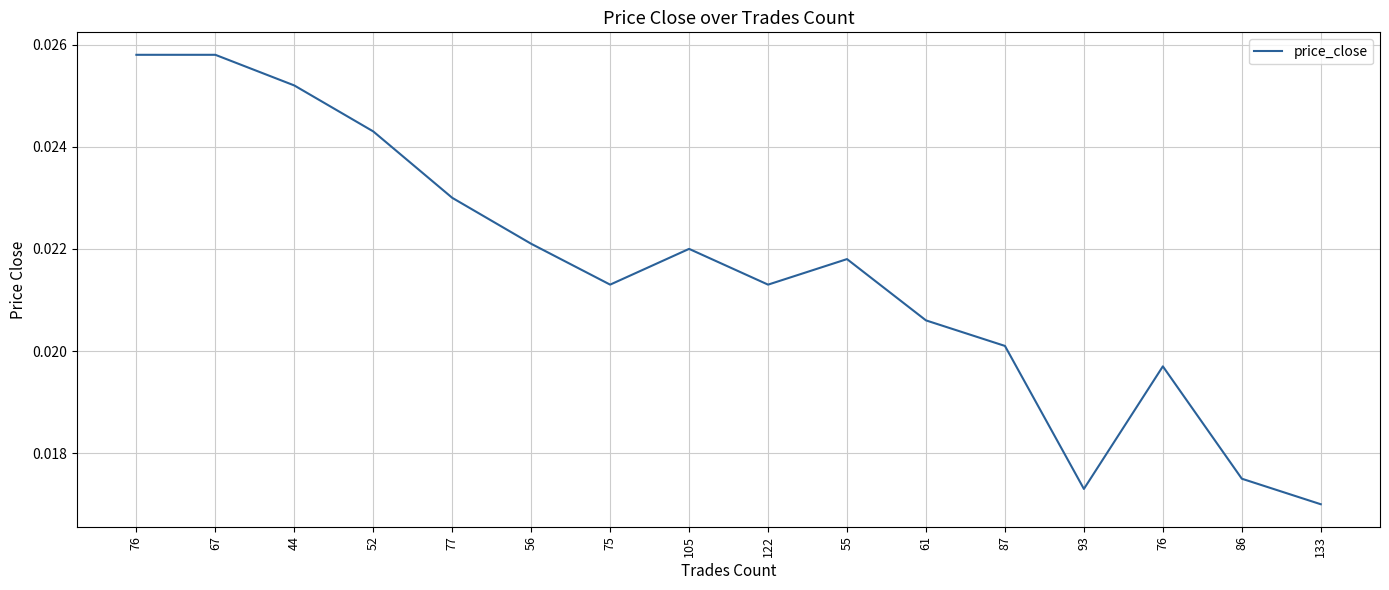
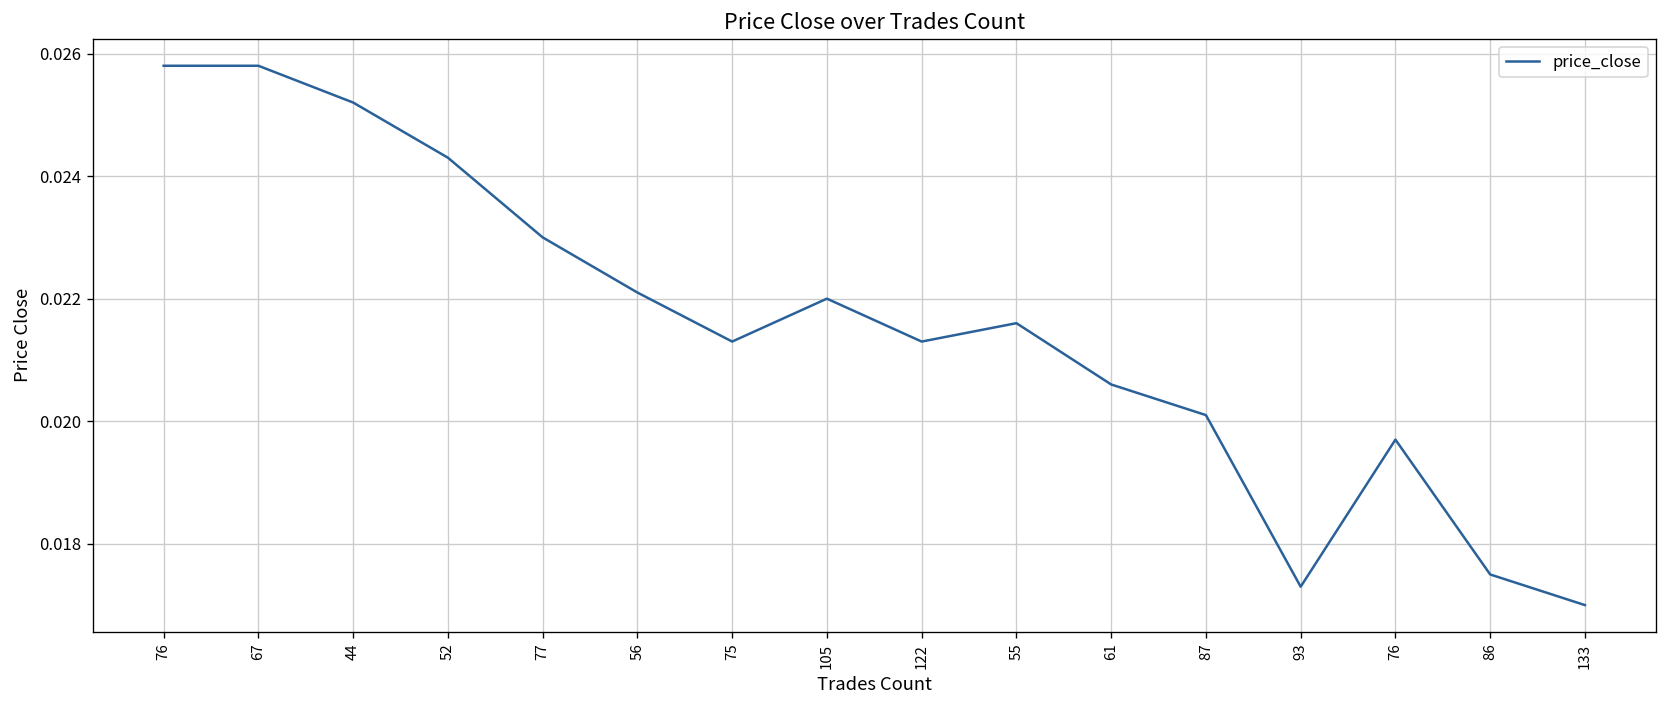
55: 0.0218 -> 0.0216
